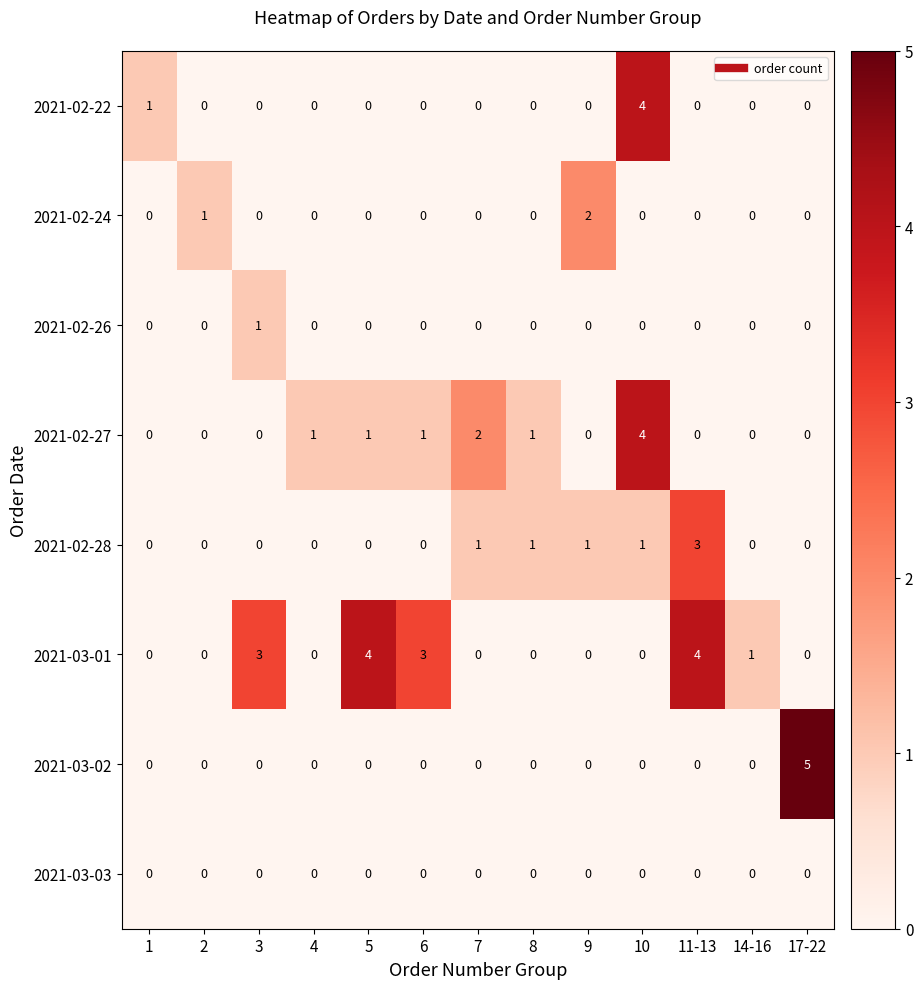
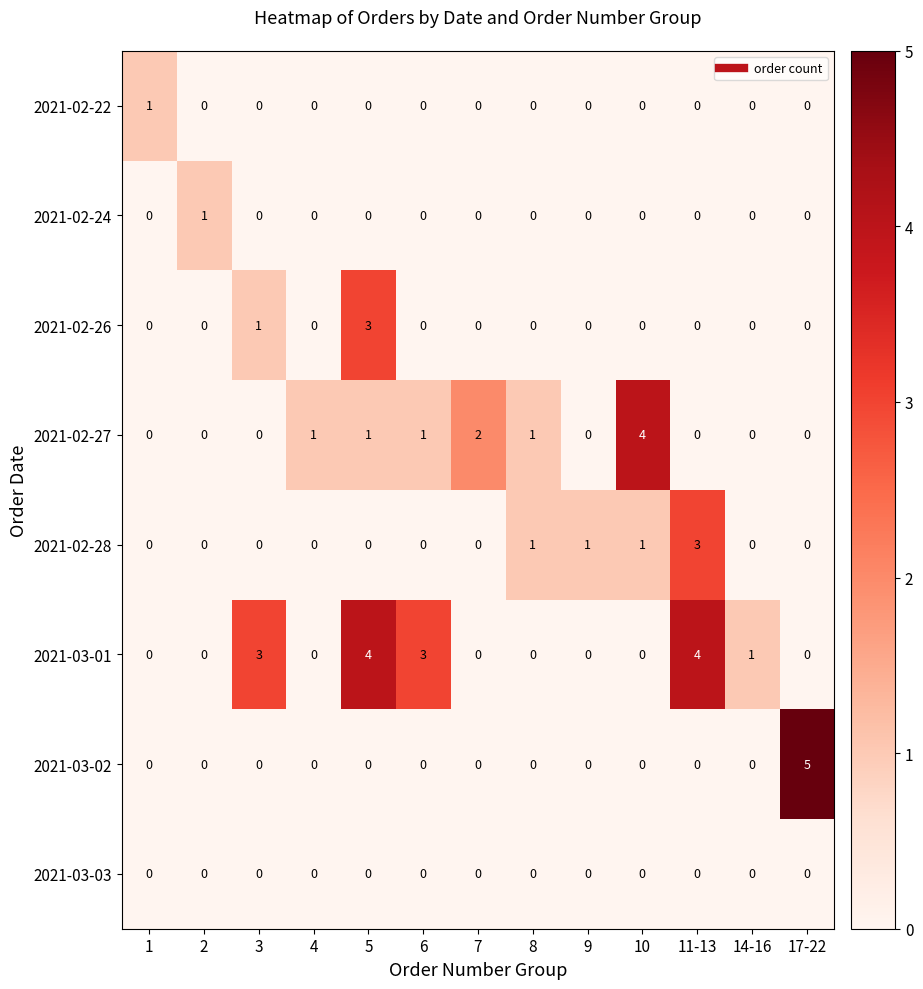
2021-02-22, 10: 4 -> 0
2021-02-24, 9: 2 -> 0
2021-02-26, 5: 0 -> 3
2021-02-28, 7: 1 -> 0
